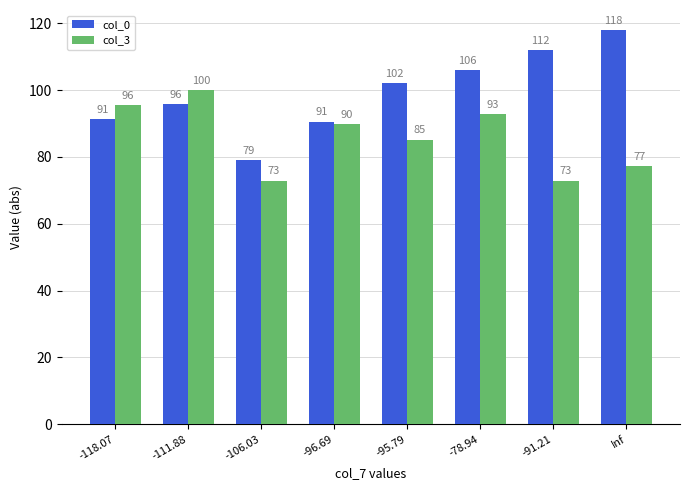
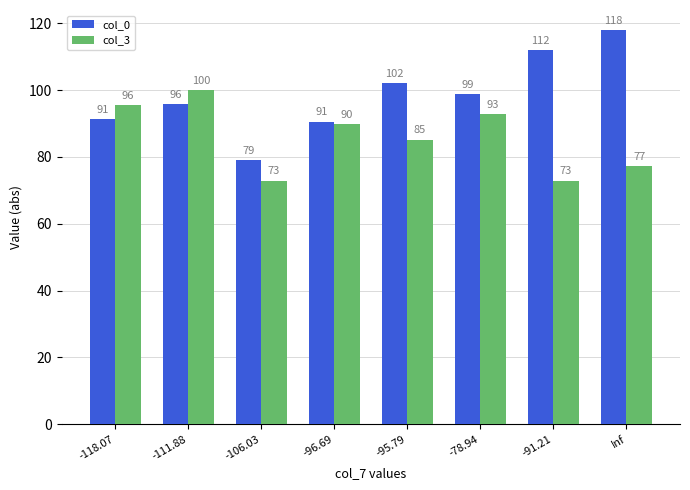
col_0, -78.94: 106 -> 99
